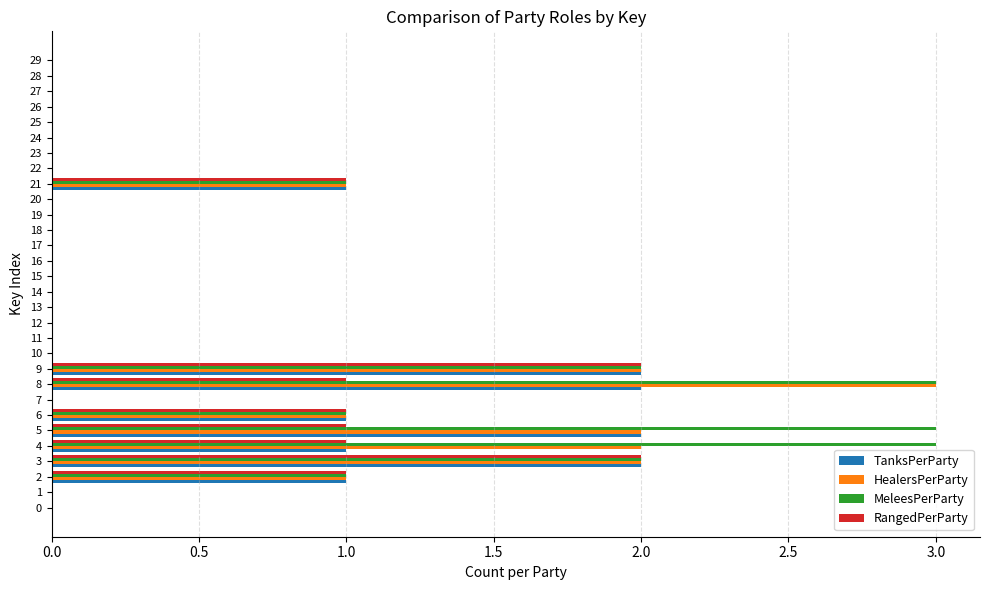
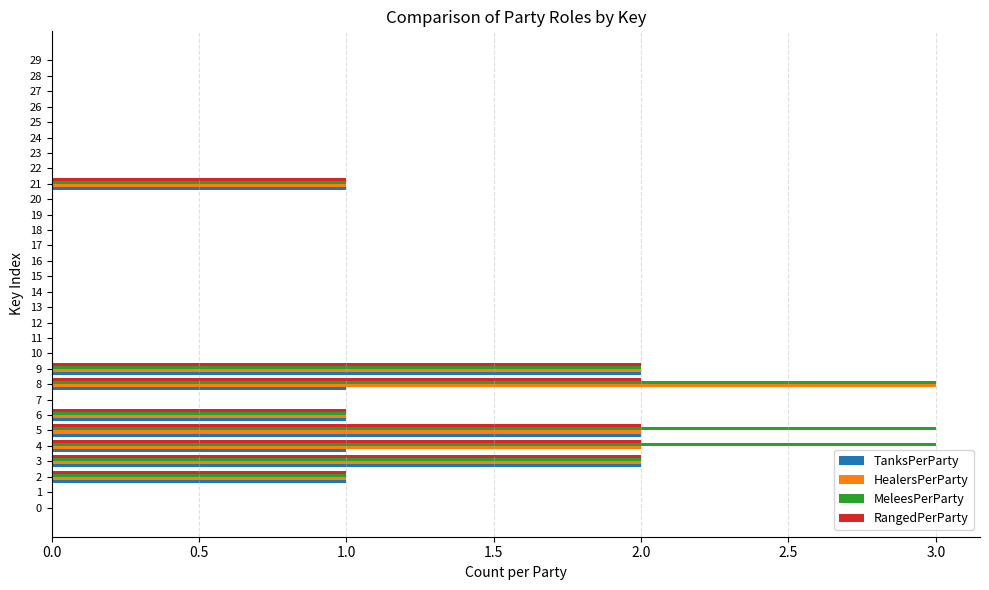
RangedPerParty, 8: 1 -> 2
TanksPerParty, 8: 2 -> 1
RangedPerParty, 5: 1 -> 2
RangedPerParty, 4: 1 -> 2
